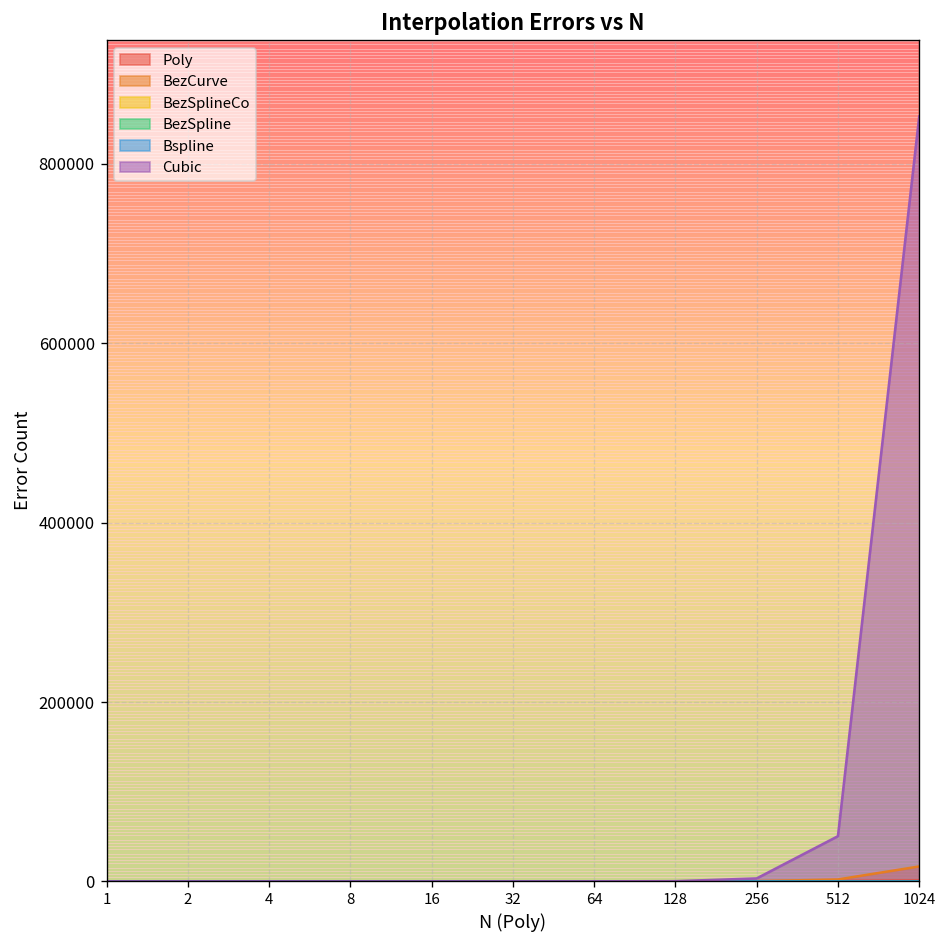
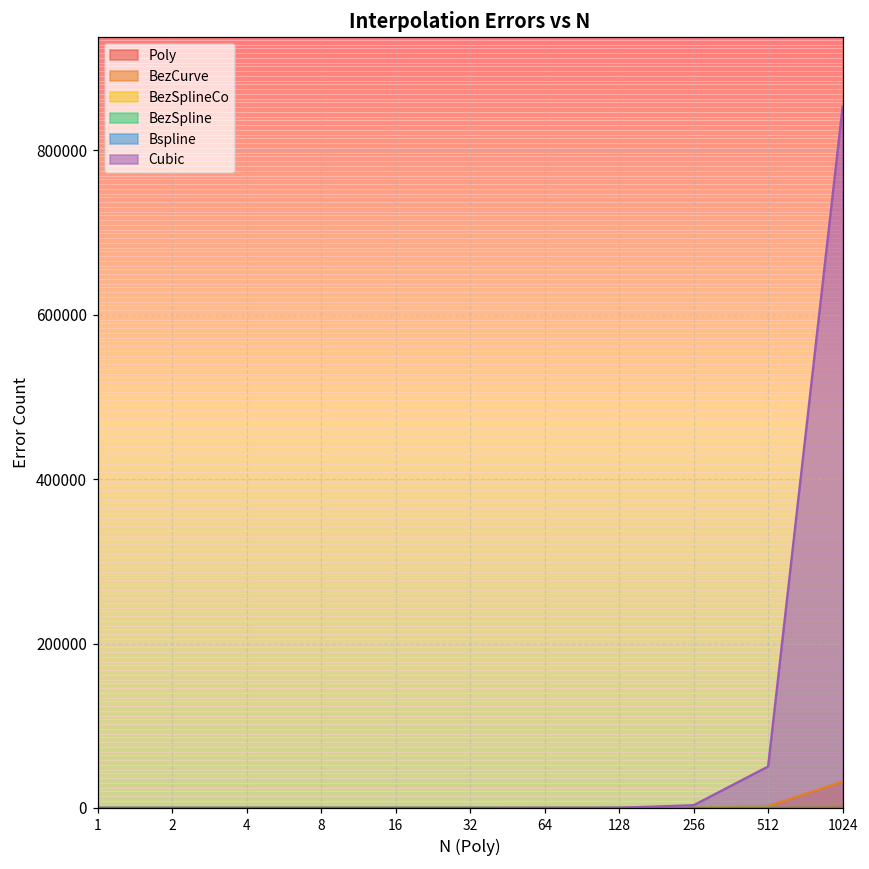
BezCurve, 1024: 20000 -> 30000
